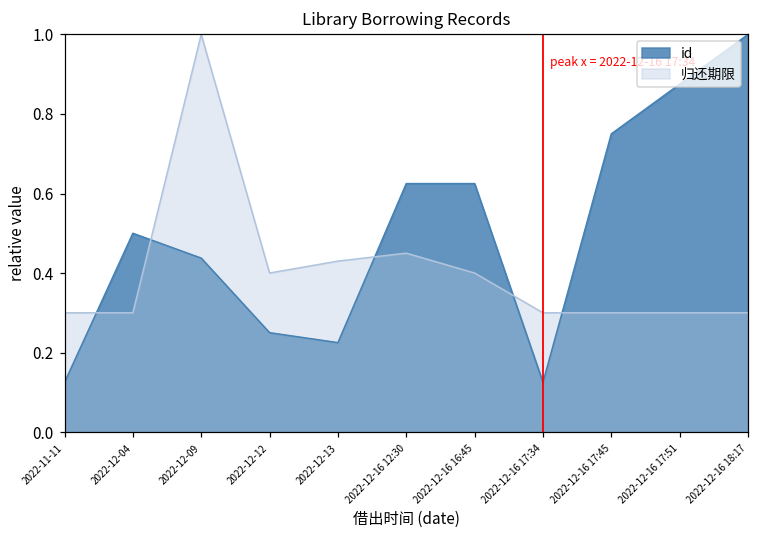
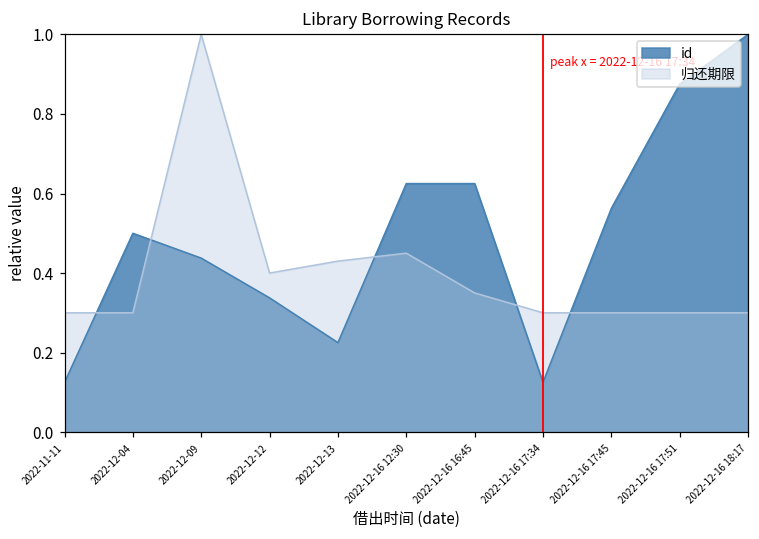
id, 2022-12-12: 0.25 -> 0.34
归还期限, 2022-12-16 16:45: 0.40 -> 0.35
id, 2022-12-16 17:45: 0.75 -> 0.56
